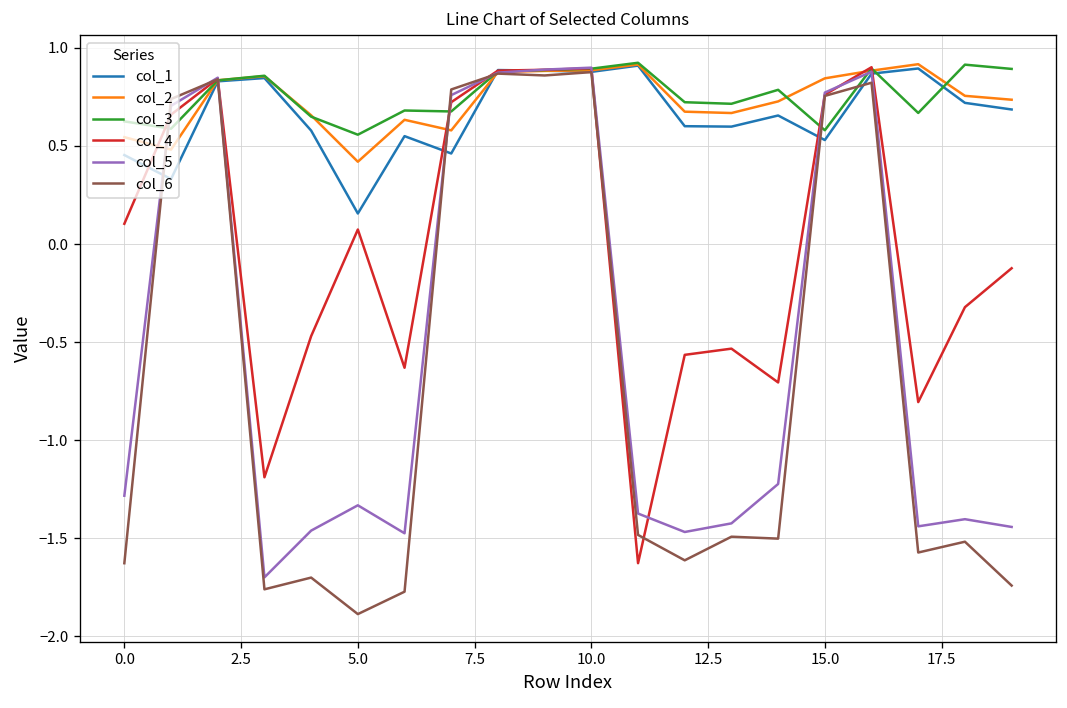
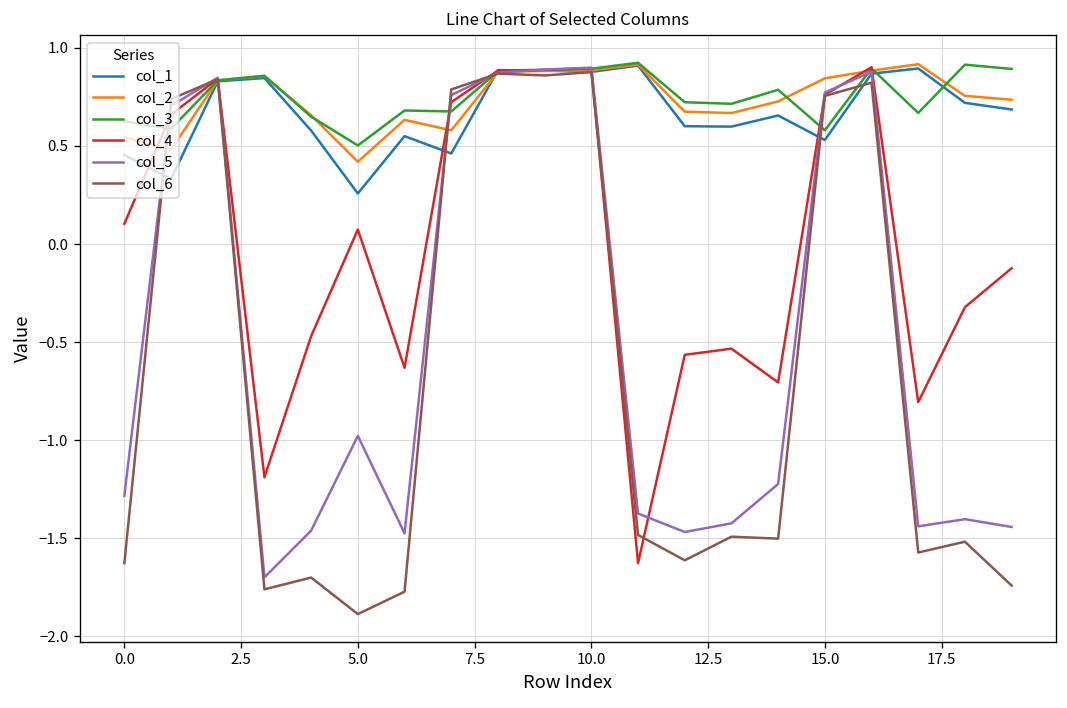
col_1, 5.0: 0.16 -> 0.26
col_3, 5.0: 0.56 -> 0.50
col_5, 5.0: -1.33 -> -0.98
